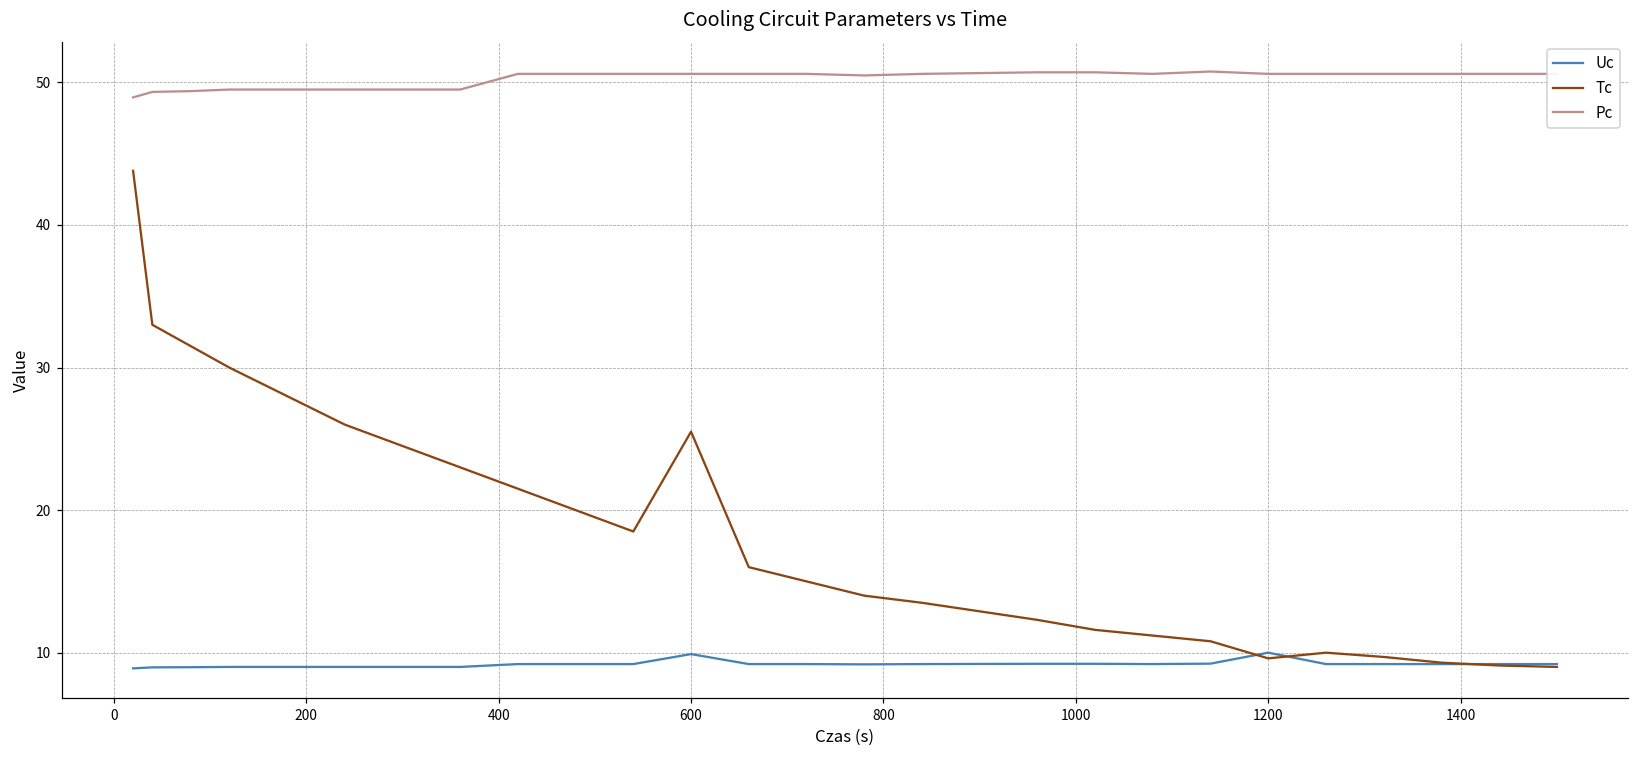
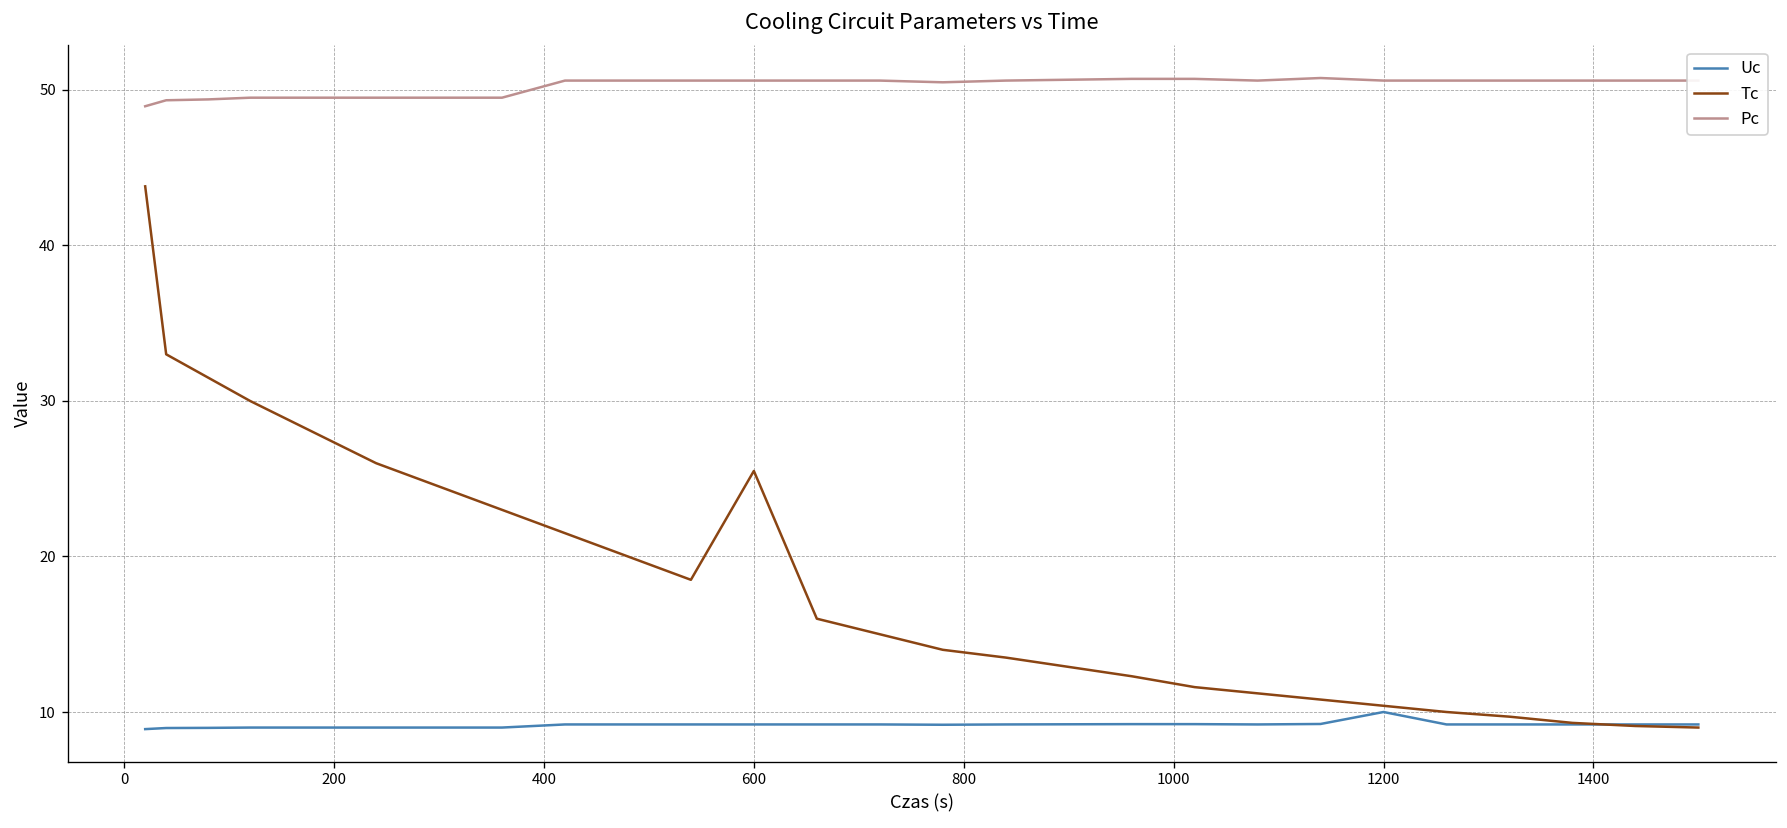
Uc, 600: 9.9 -> 9.2
Tc, 1200: 9.6 -> 10.4
